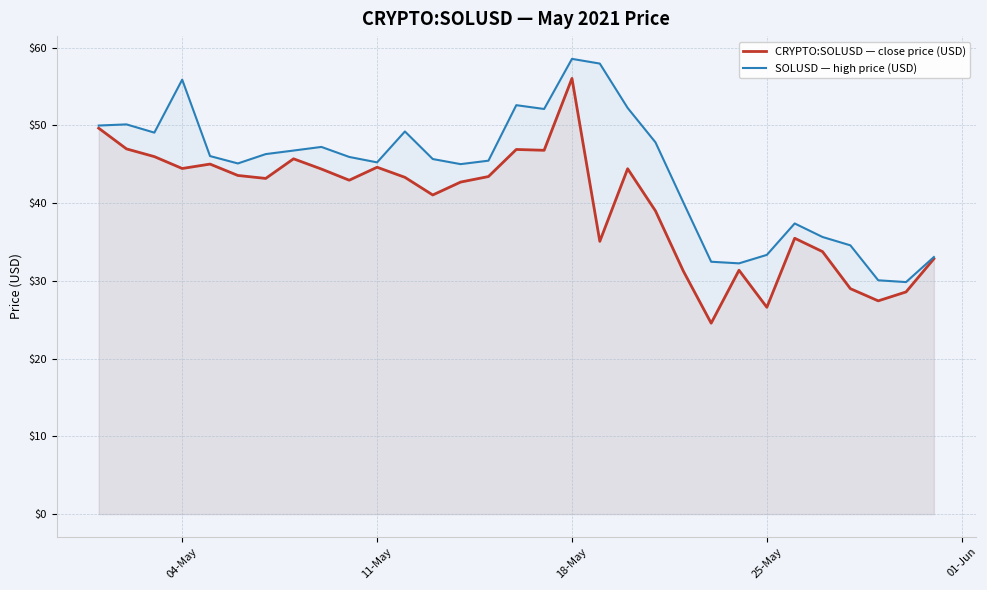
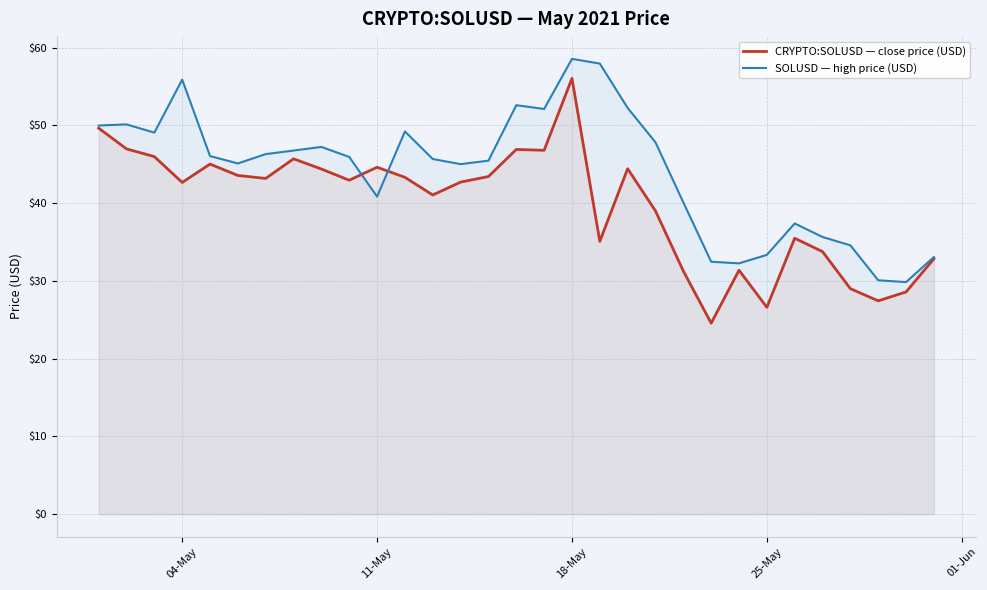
CRYPTO:SOLUSD — close price (USD), 04-May: $44 -> $43
SOLUSD — high price (USD), 11-May: $45 -> $41
